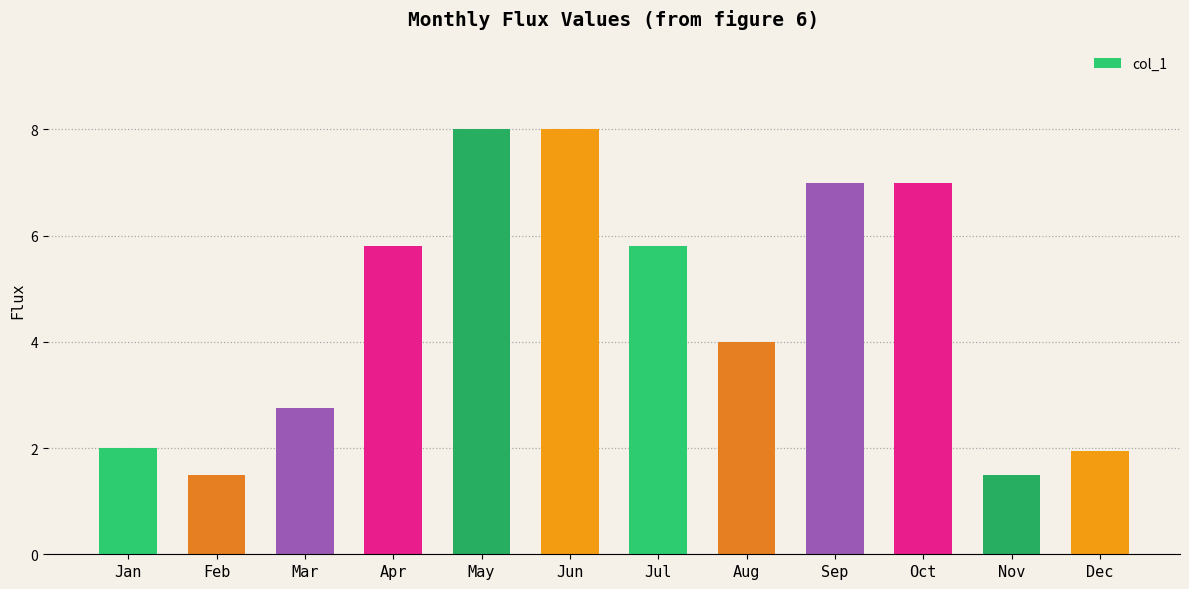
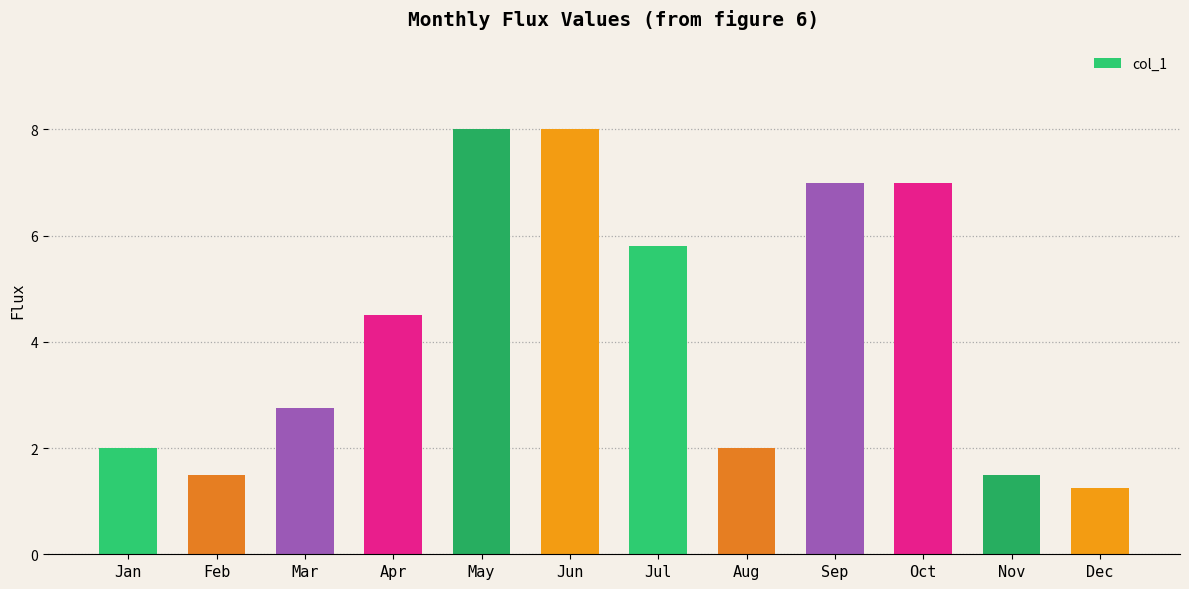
Apr: 5.8 -> 4.5
Aug: 4 -> 2
Dec: 1.9 -> 1.3
